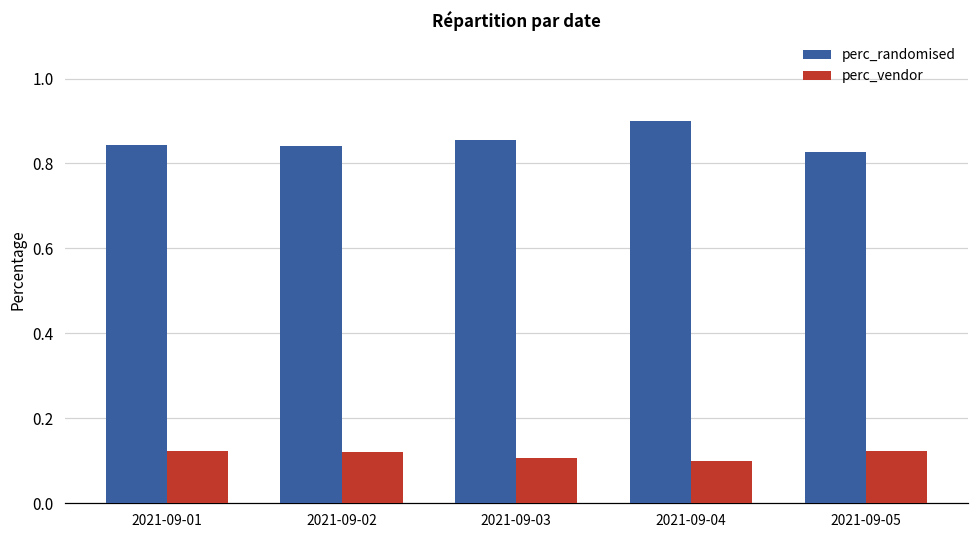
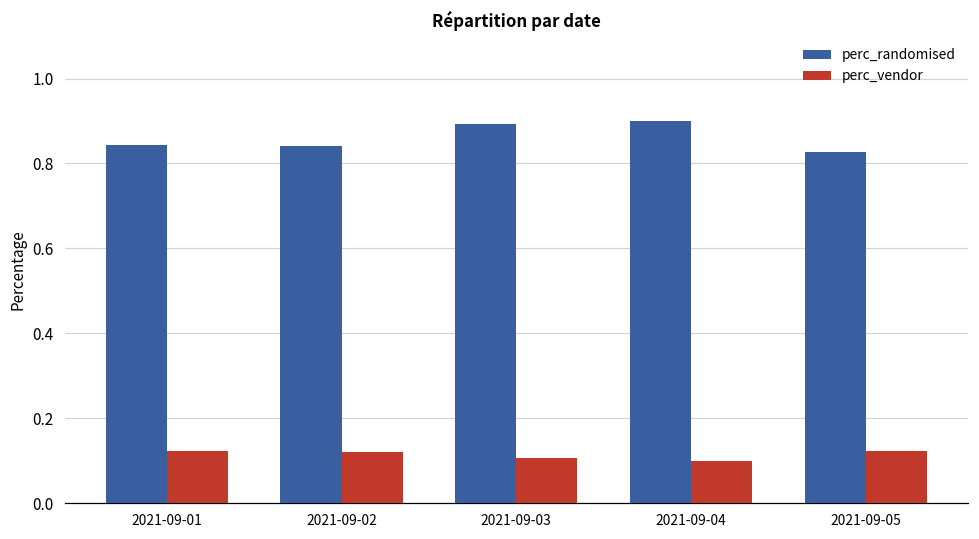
perc_randomised, 2021-09-03: 0.86 -> 0.89
